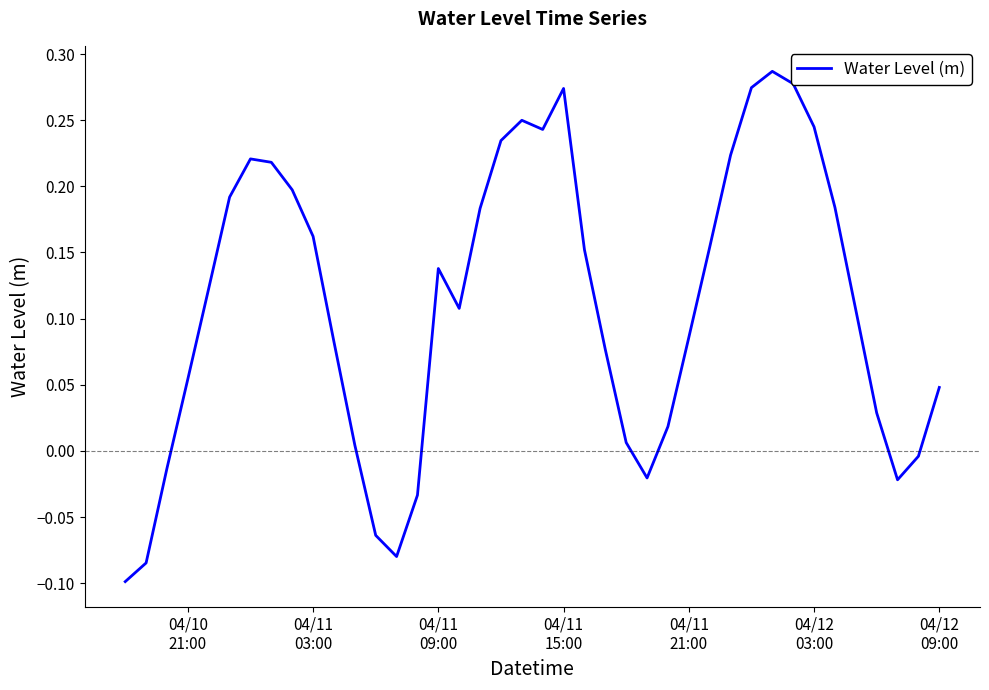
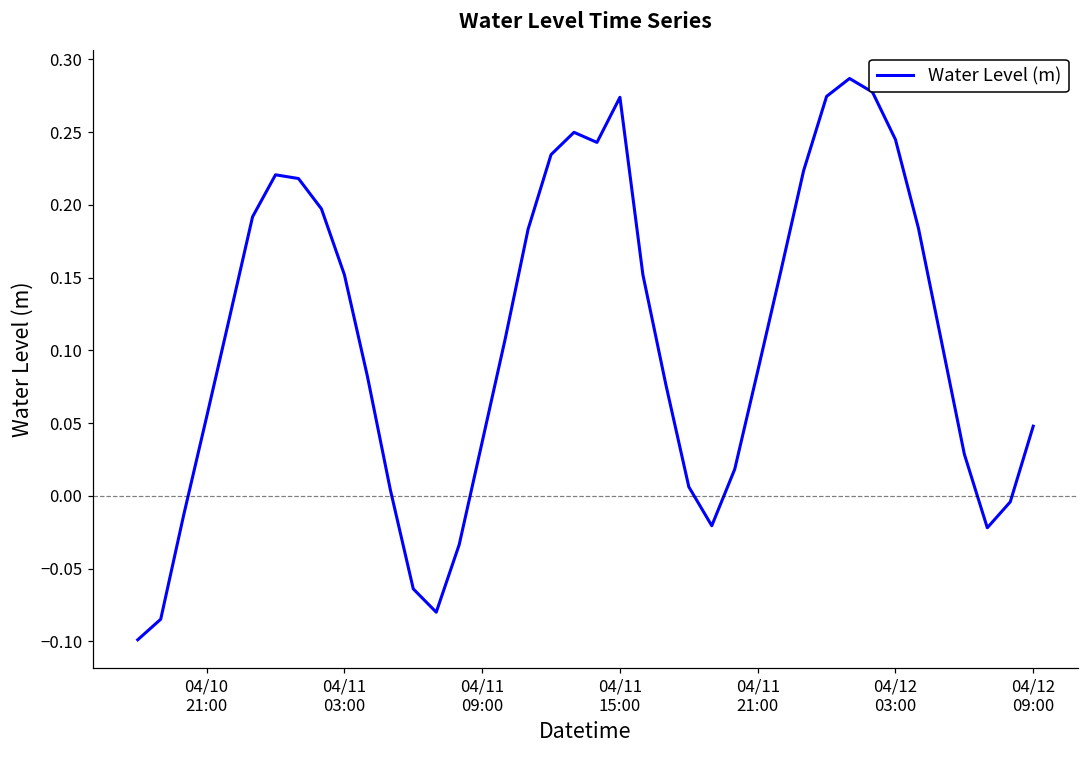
04/11 03:00: 0.162 -> 0.152
04/11 09:00: 0.138 -> 0.037
